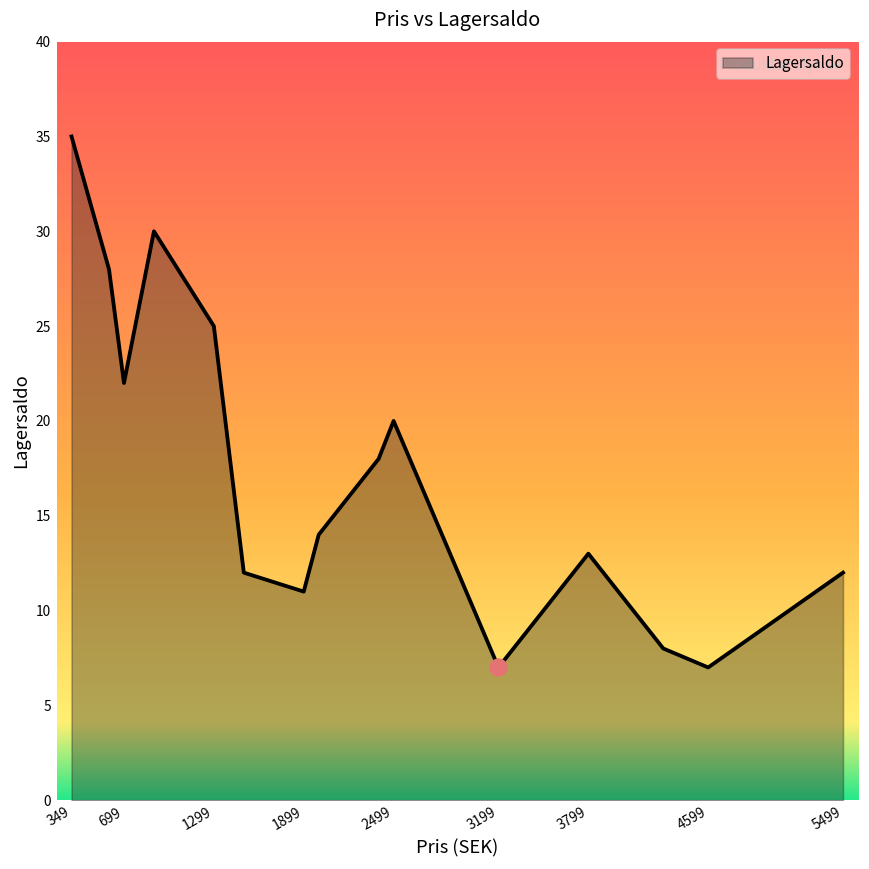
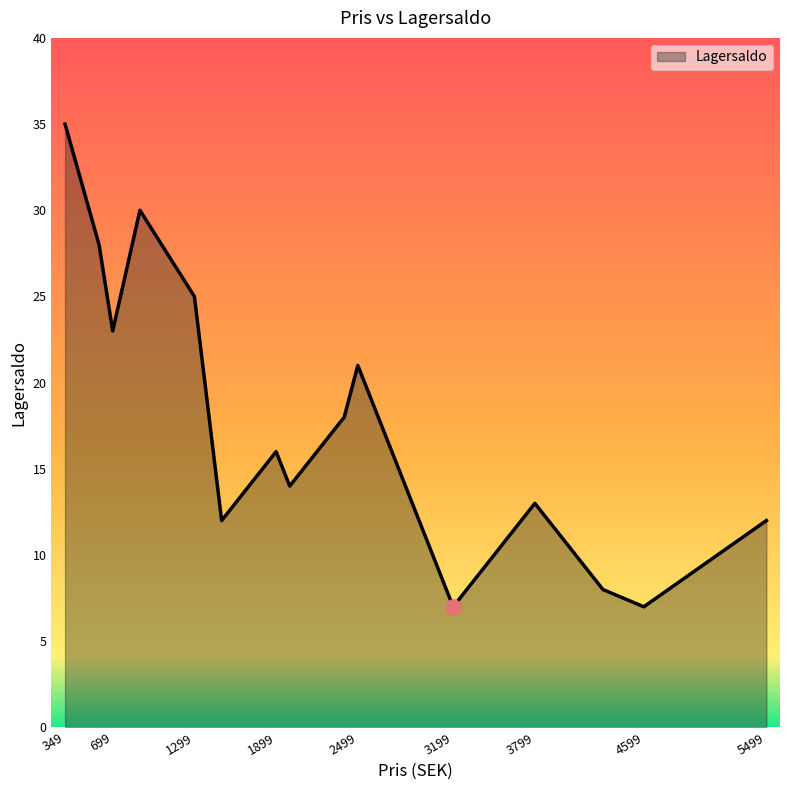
Lagersaldo, 699: 22 -> 23
Lagersaldo, 1899: 11 -> 16
Lagersaldo, 2499: 20 -> 21
